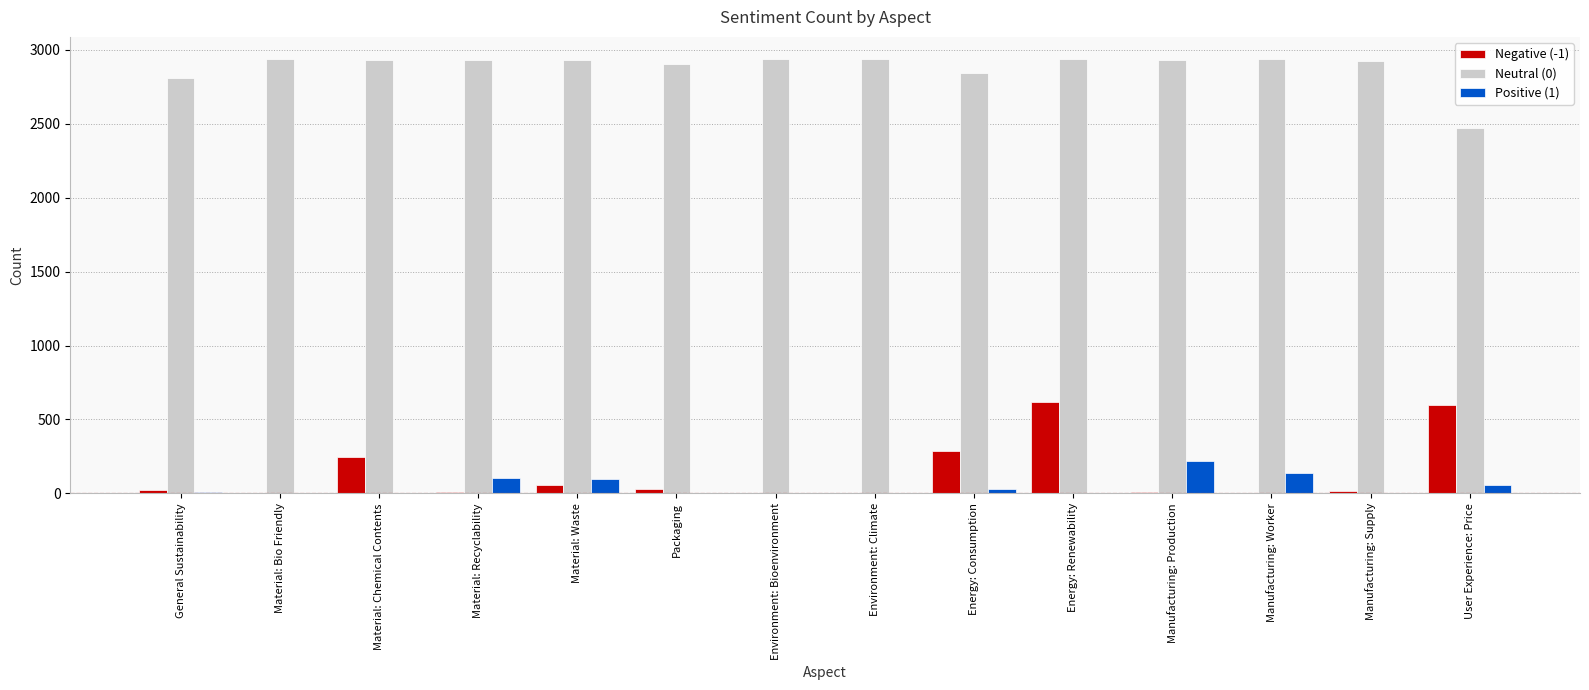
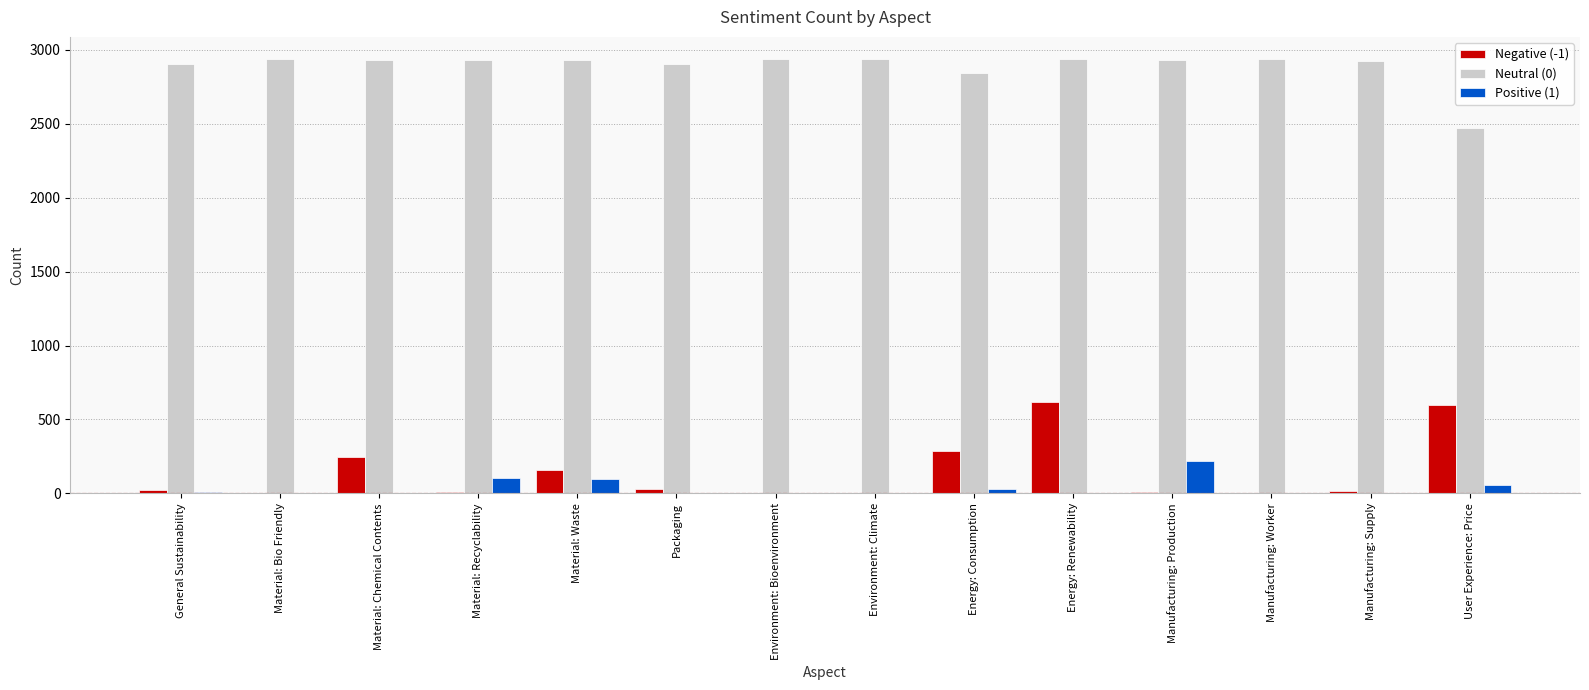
Neutral (0), General Sustainability: 2810 -> 2910
Negative (-1), Material: Waste: 60 -> 160
Positive (1), Manufacturing: Worker: 140 -> 0
